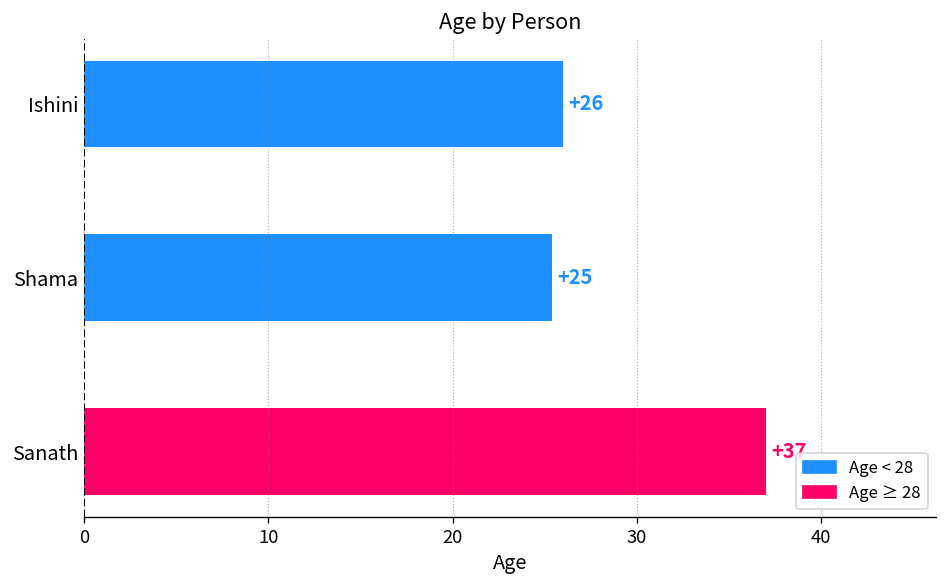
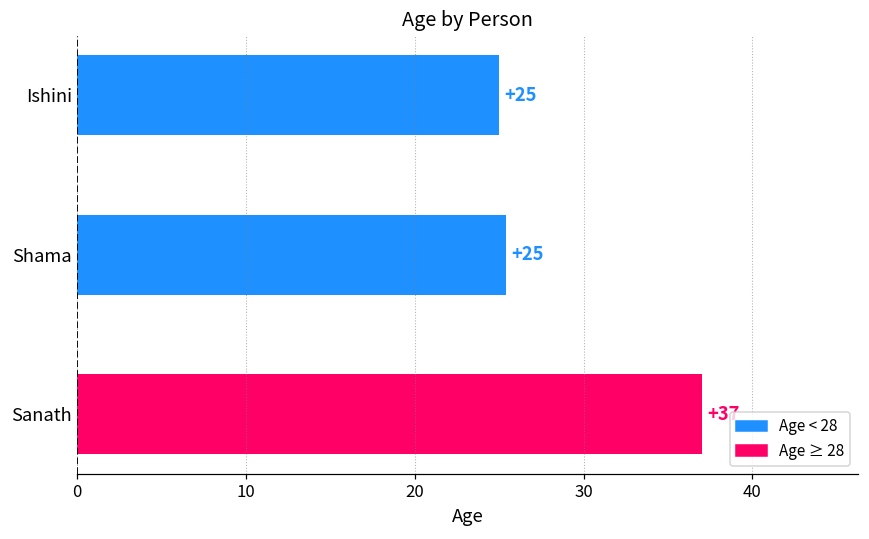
Ishini: +26 -> +25
